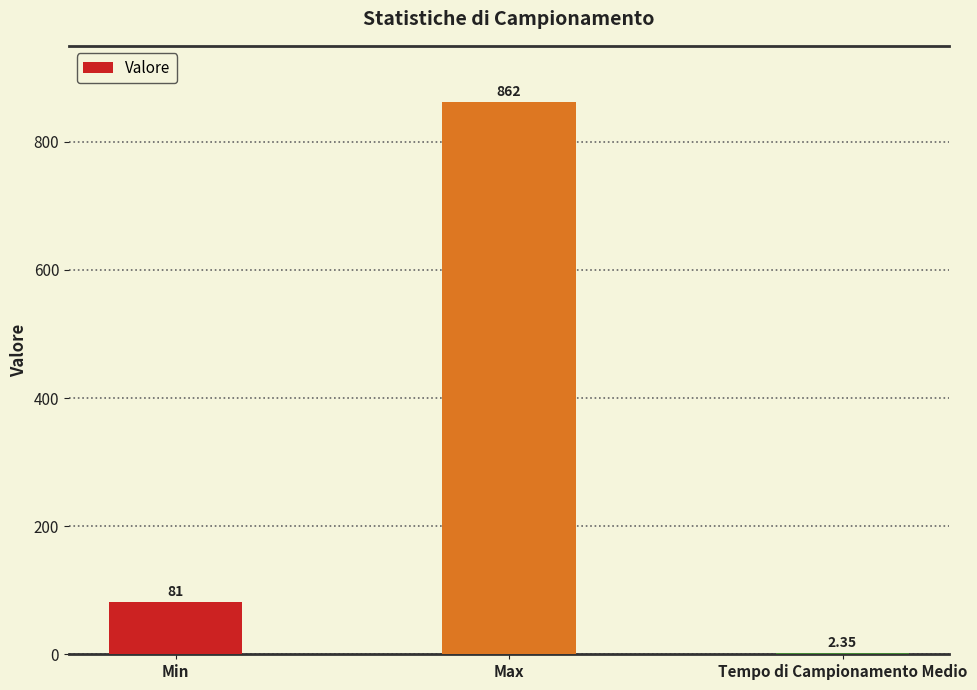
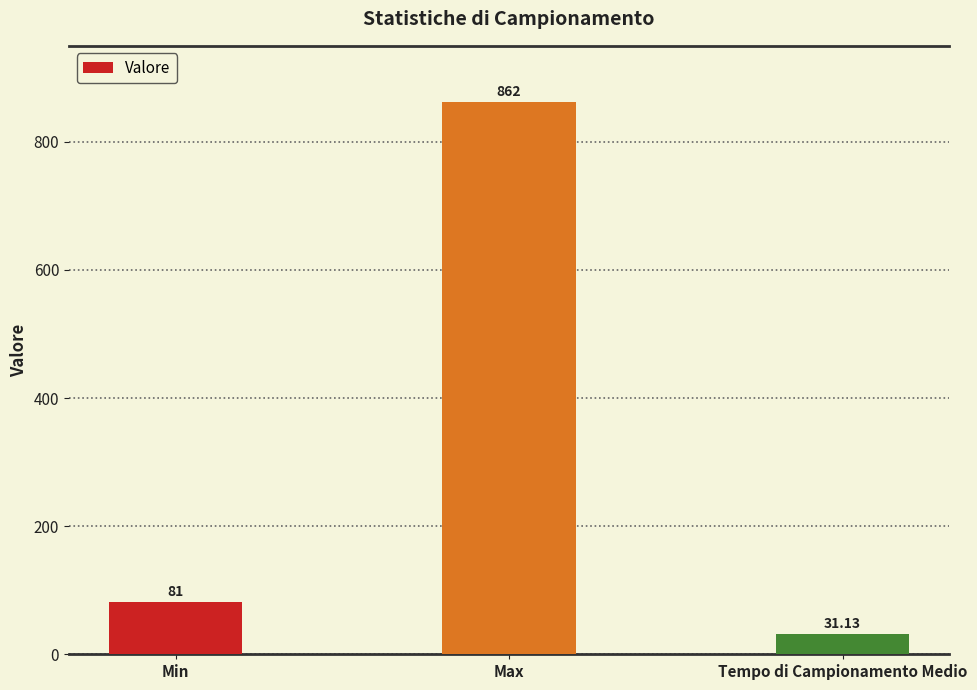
Tempo di Campionamento Medio: 2.35 -> 31.13
